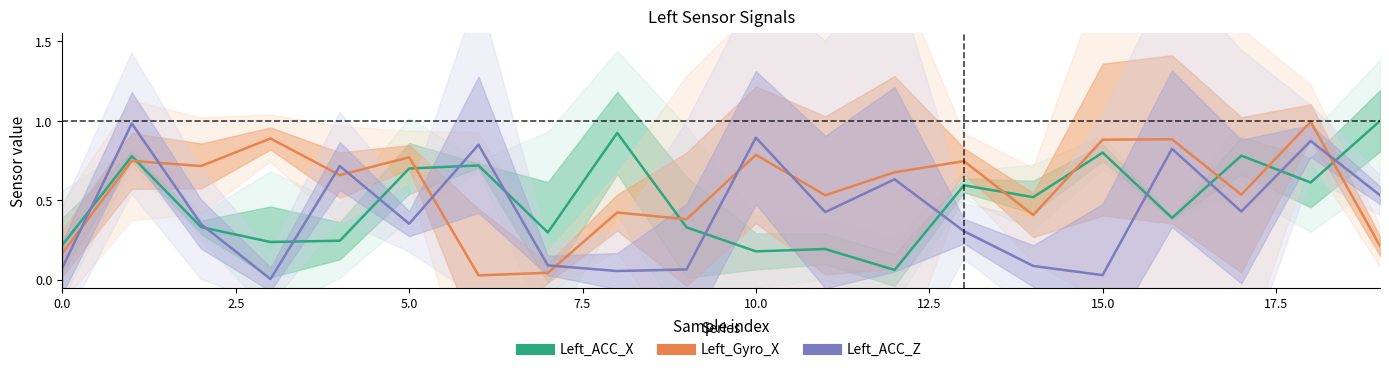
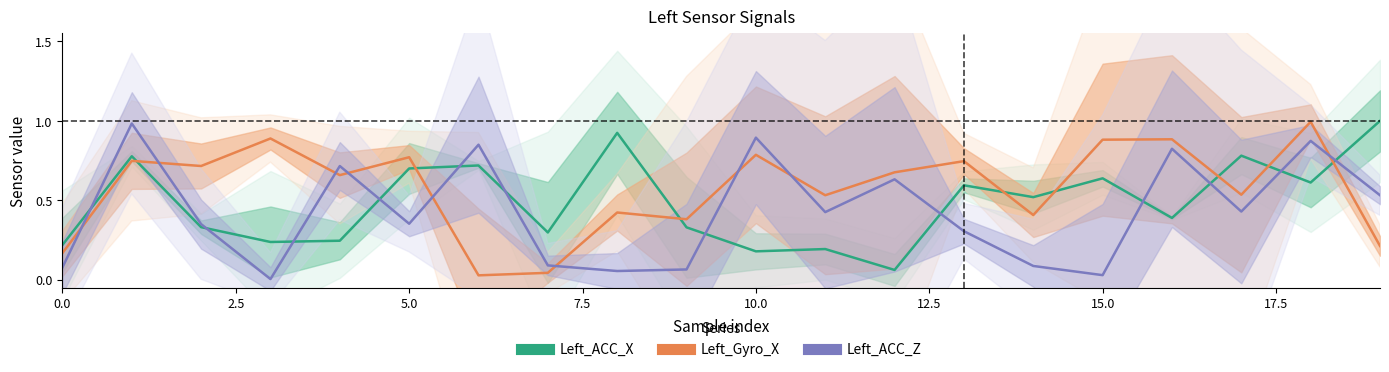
Left_ACC_X, 15.0: 0.80 -> 0.64
